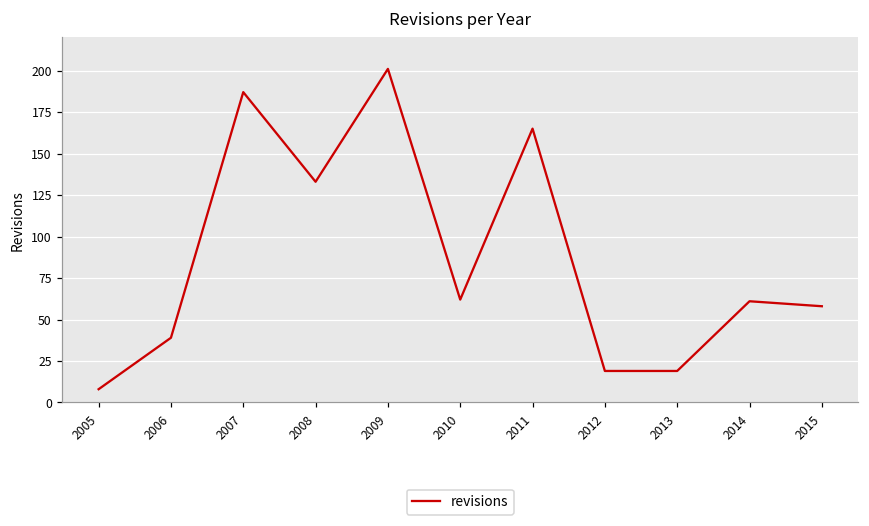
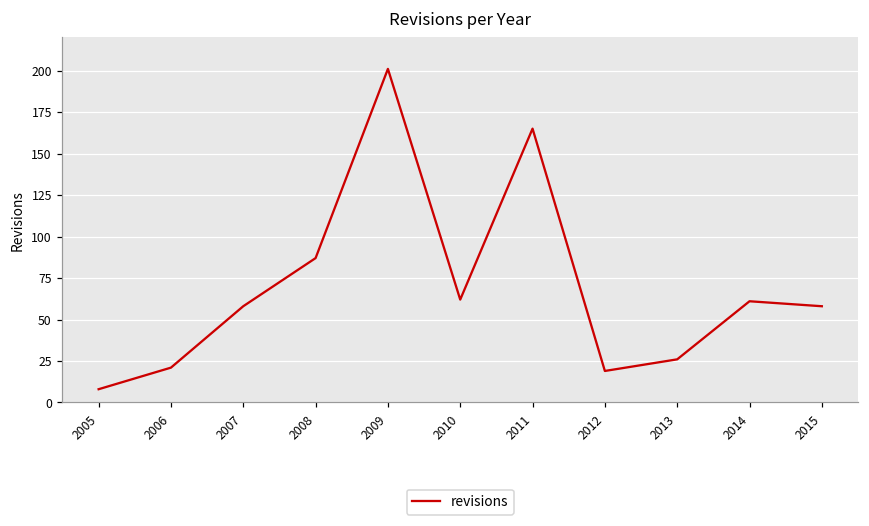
2006: 39 -> 21
2007: 187 -> 58
2008: 133 -> 87
2013: 19 -> 26
